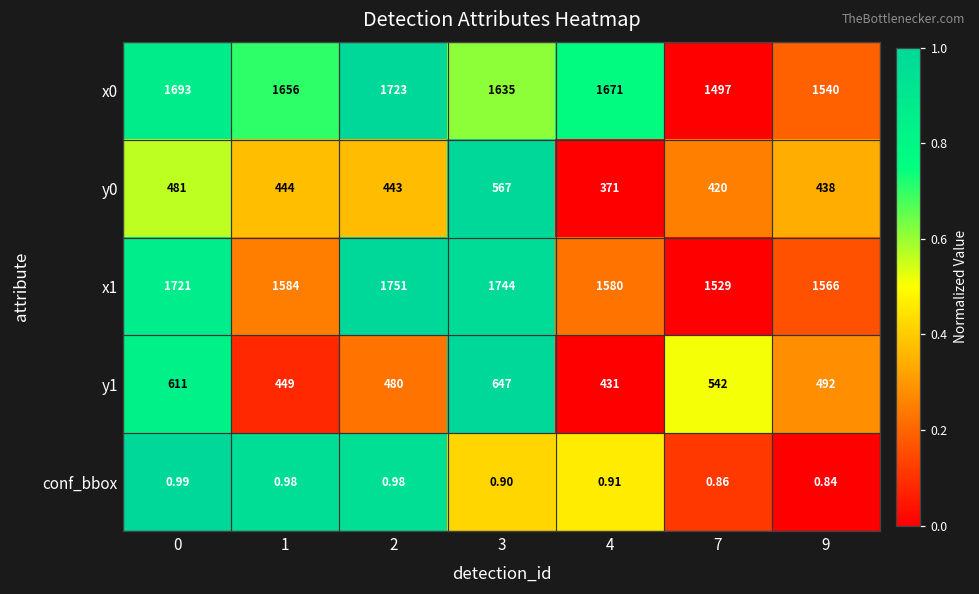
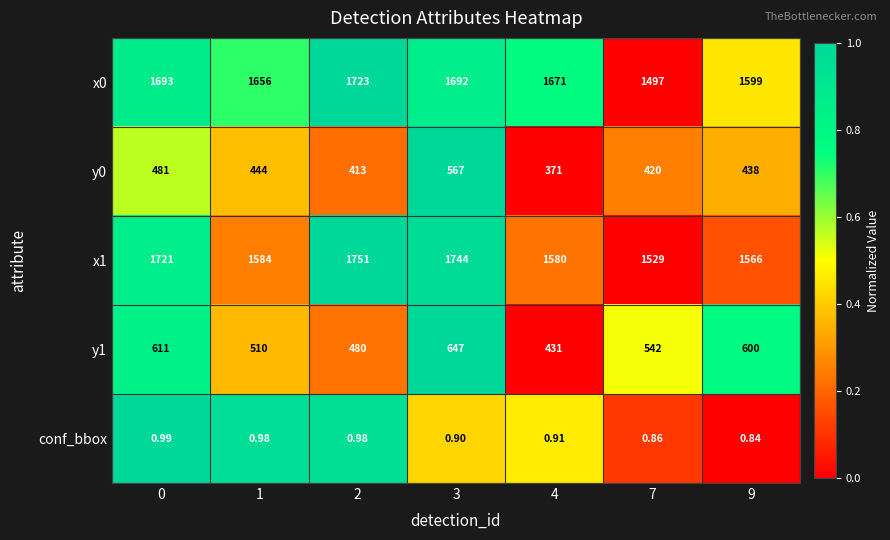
x0, 3: 1635 -> 1692
x0, 9: 1540 -> 1599
y0, 2: 443 -> 413
y1, 1: 449 -> 510
y1, 9: 492 -> 600
